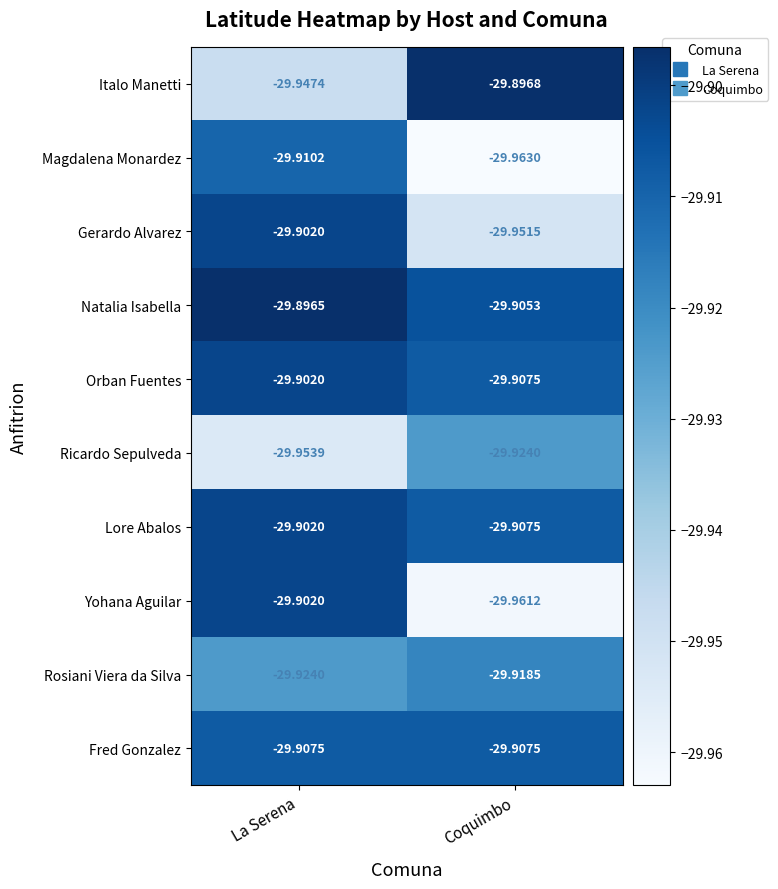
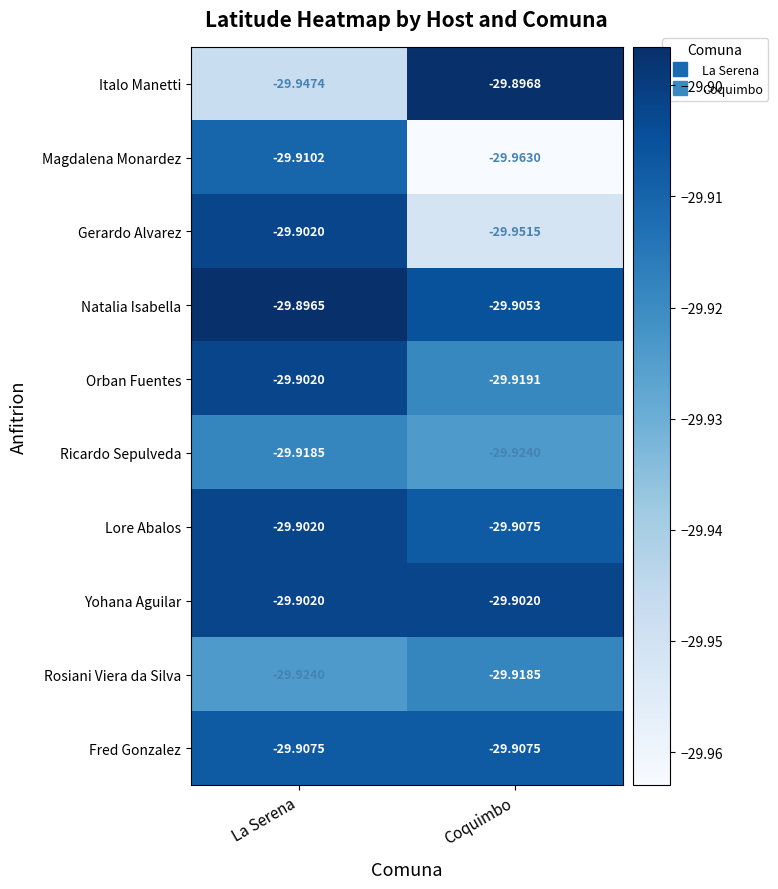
Orban Fuentes, Coquimbo: -29.9075 -> -29.9191
Ricardo Sepulveda, La Serena: -29.9539 -> -29.9185
Yohana Aguilar, Coquimbo: -29.9612 -> -29.9020
